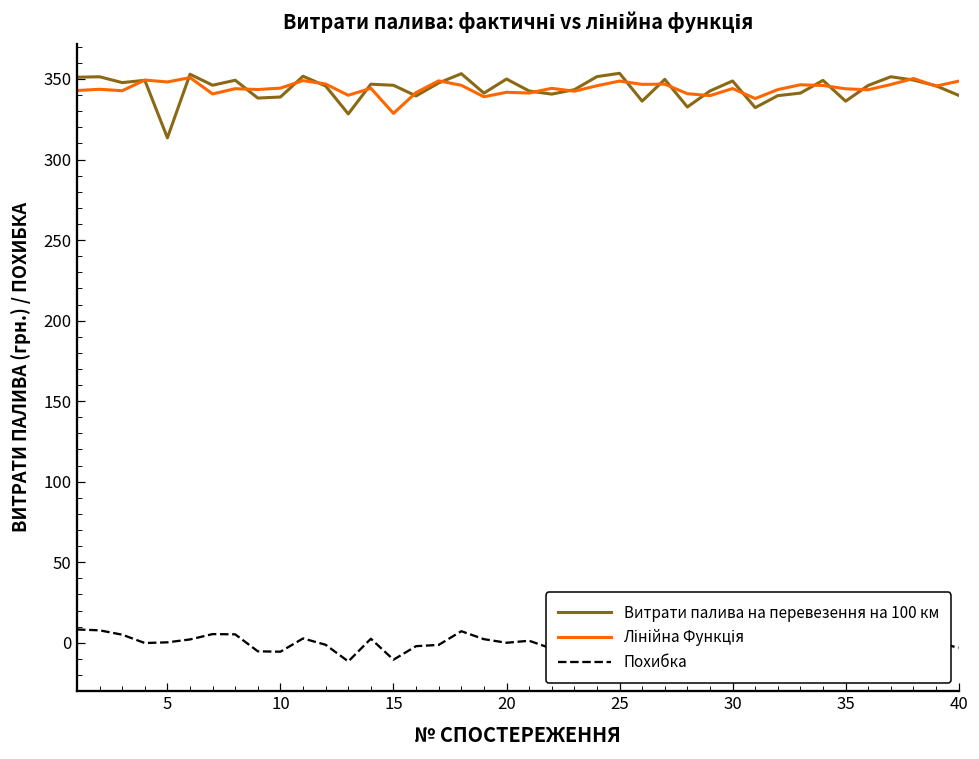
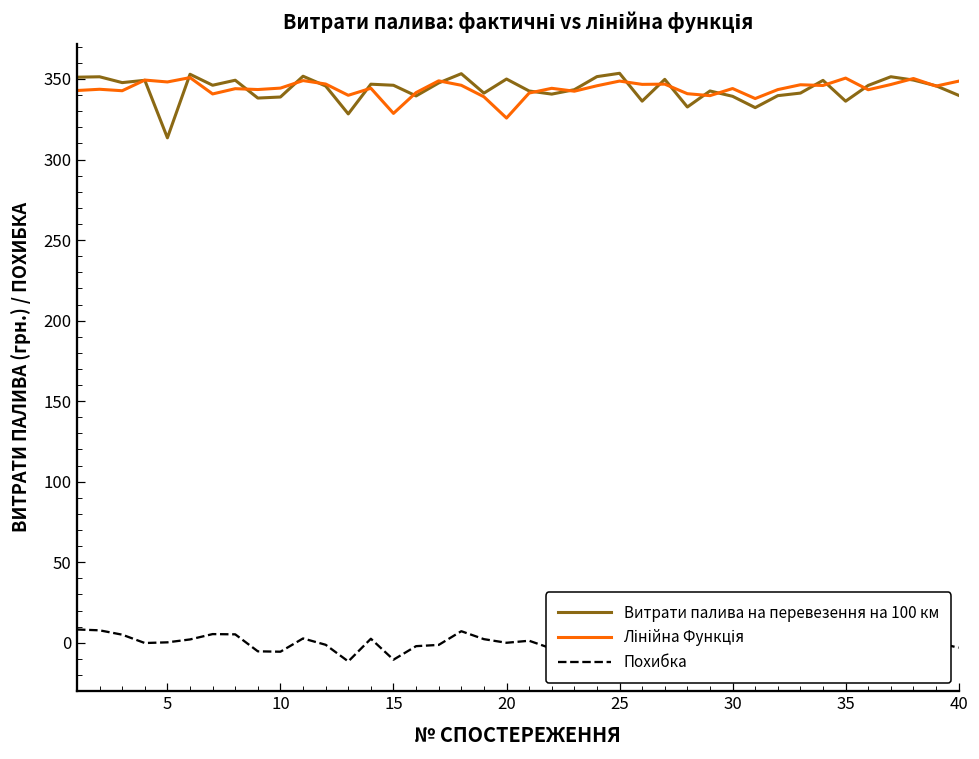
Лінійна Функція, 20: 342 -> 326
Витрати палива на перевезення на 100 км, 30: 349 -> 339
Лінійна Функція, 35: 344 -> 351
